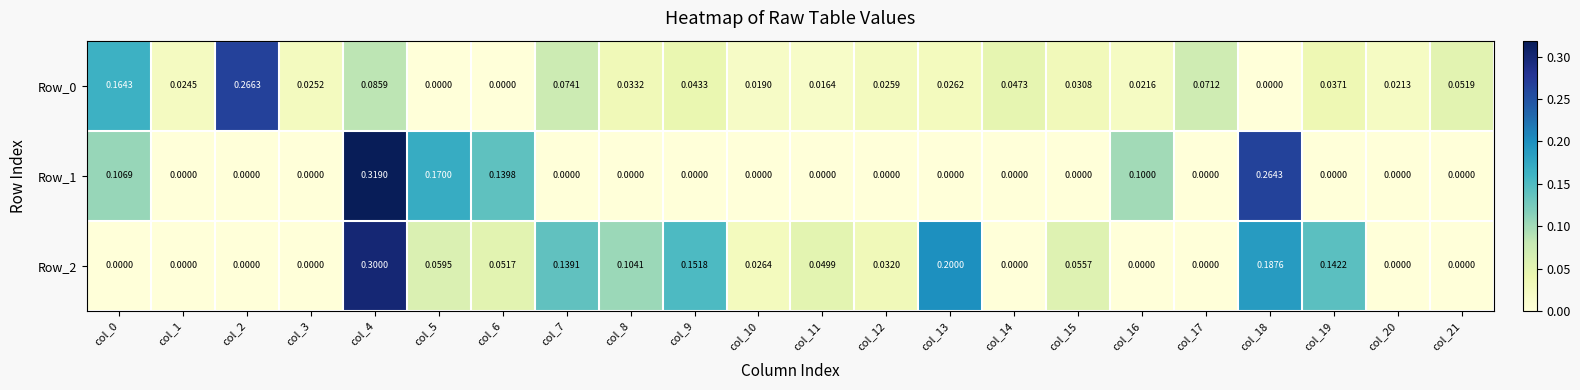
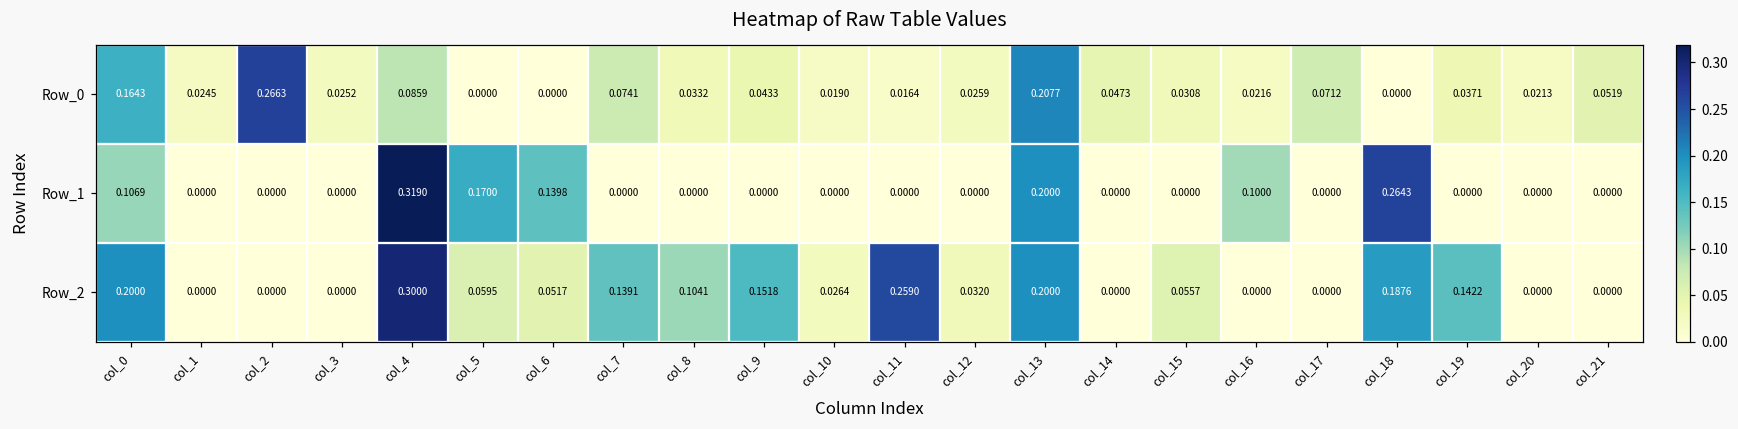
Row_0, col_13: 0.0262 -> 0.2077
Row_1, col_13: 0.0000 -> 0.2000
Row_2, col_0: 0.0000 -> 0.2000
Row_2, col_11: 0.0499 -> 0.2590
